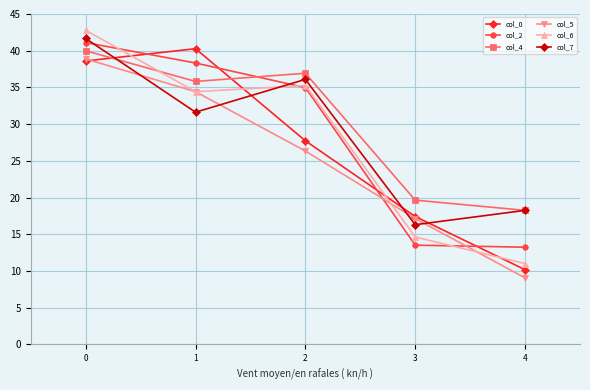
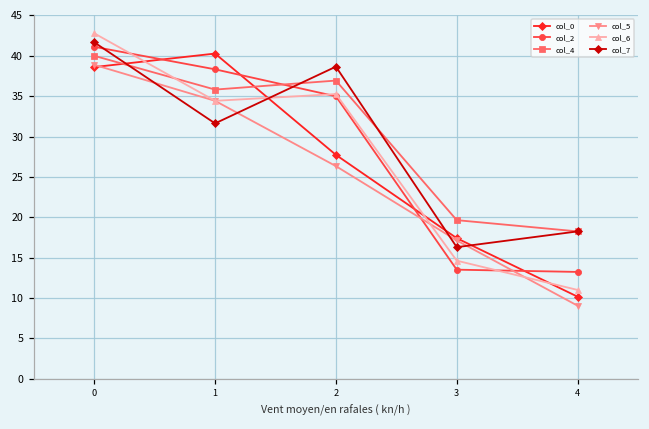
col_7, 2: 36 -> 39
